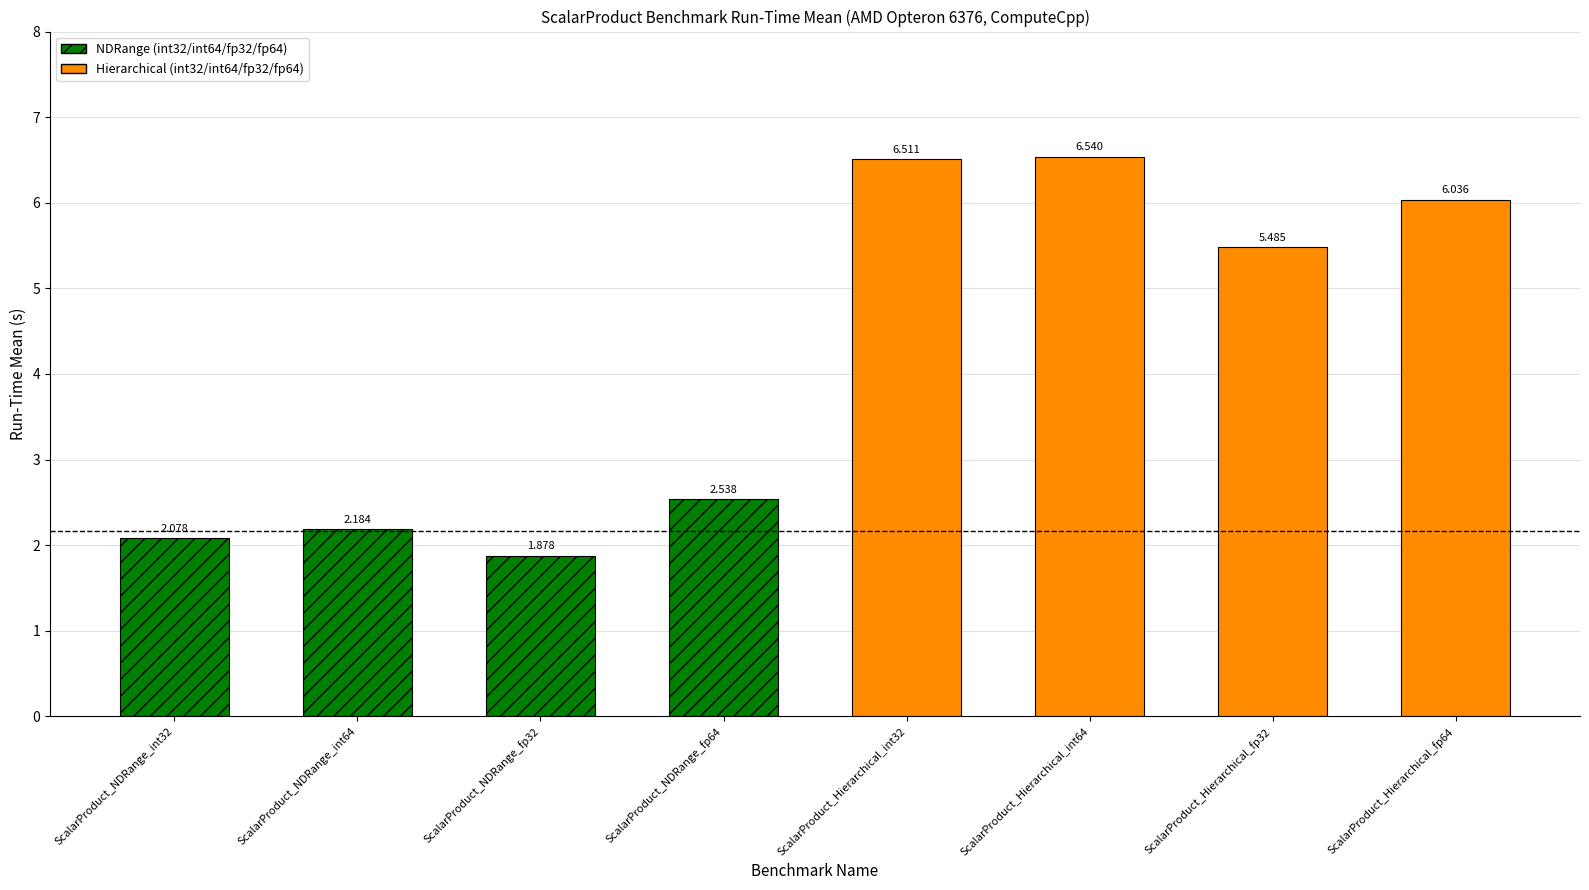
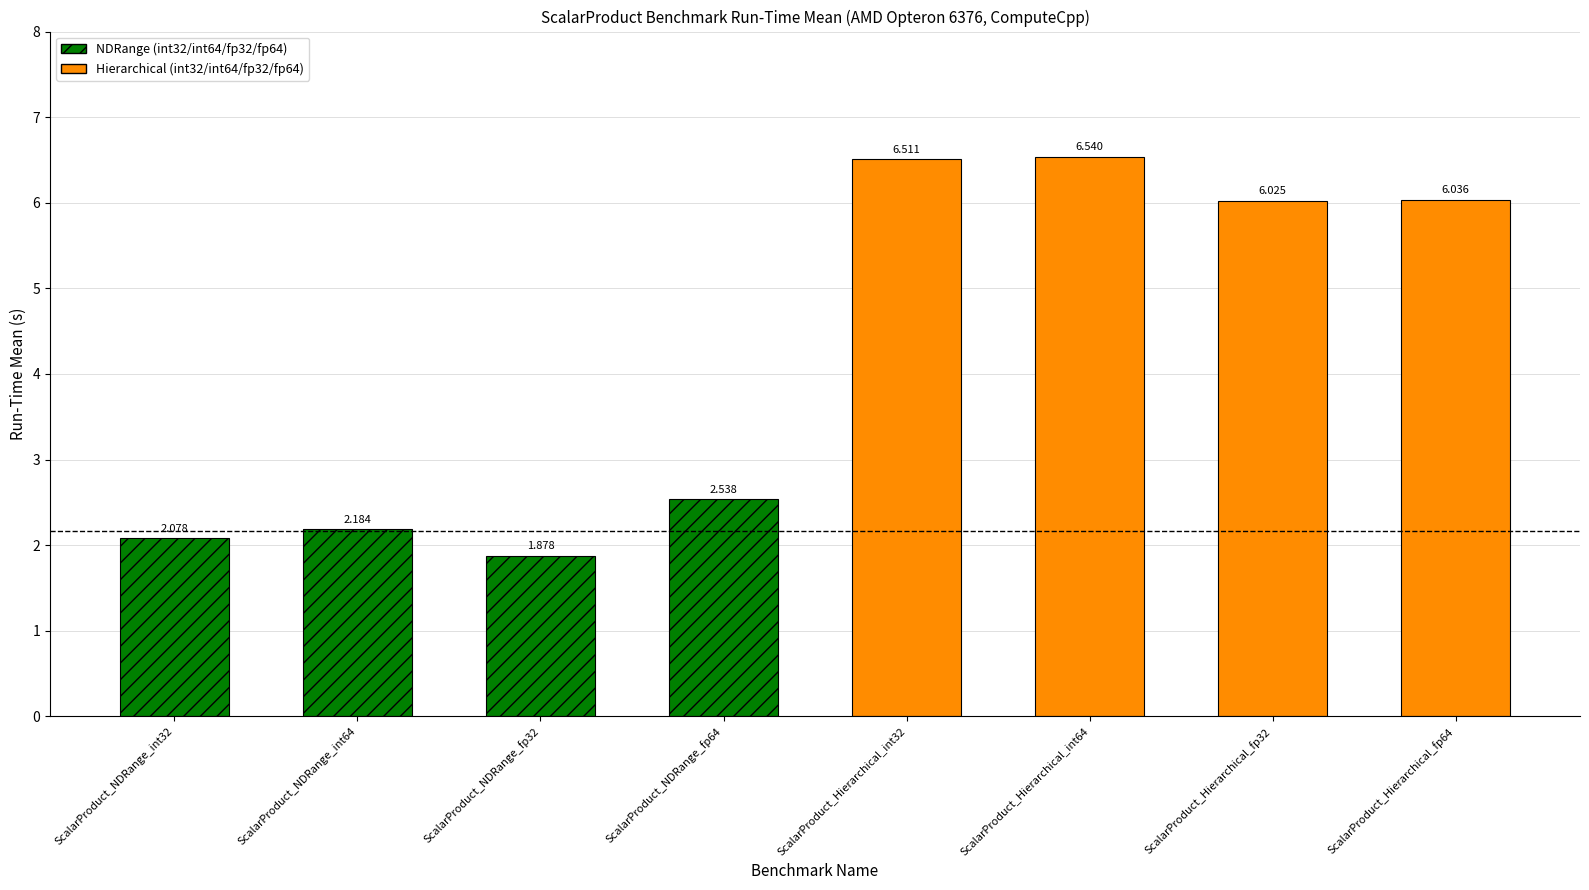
ScalarProduct_Hierarchical_fp32: 5.485 -> 6.025
